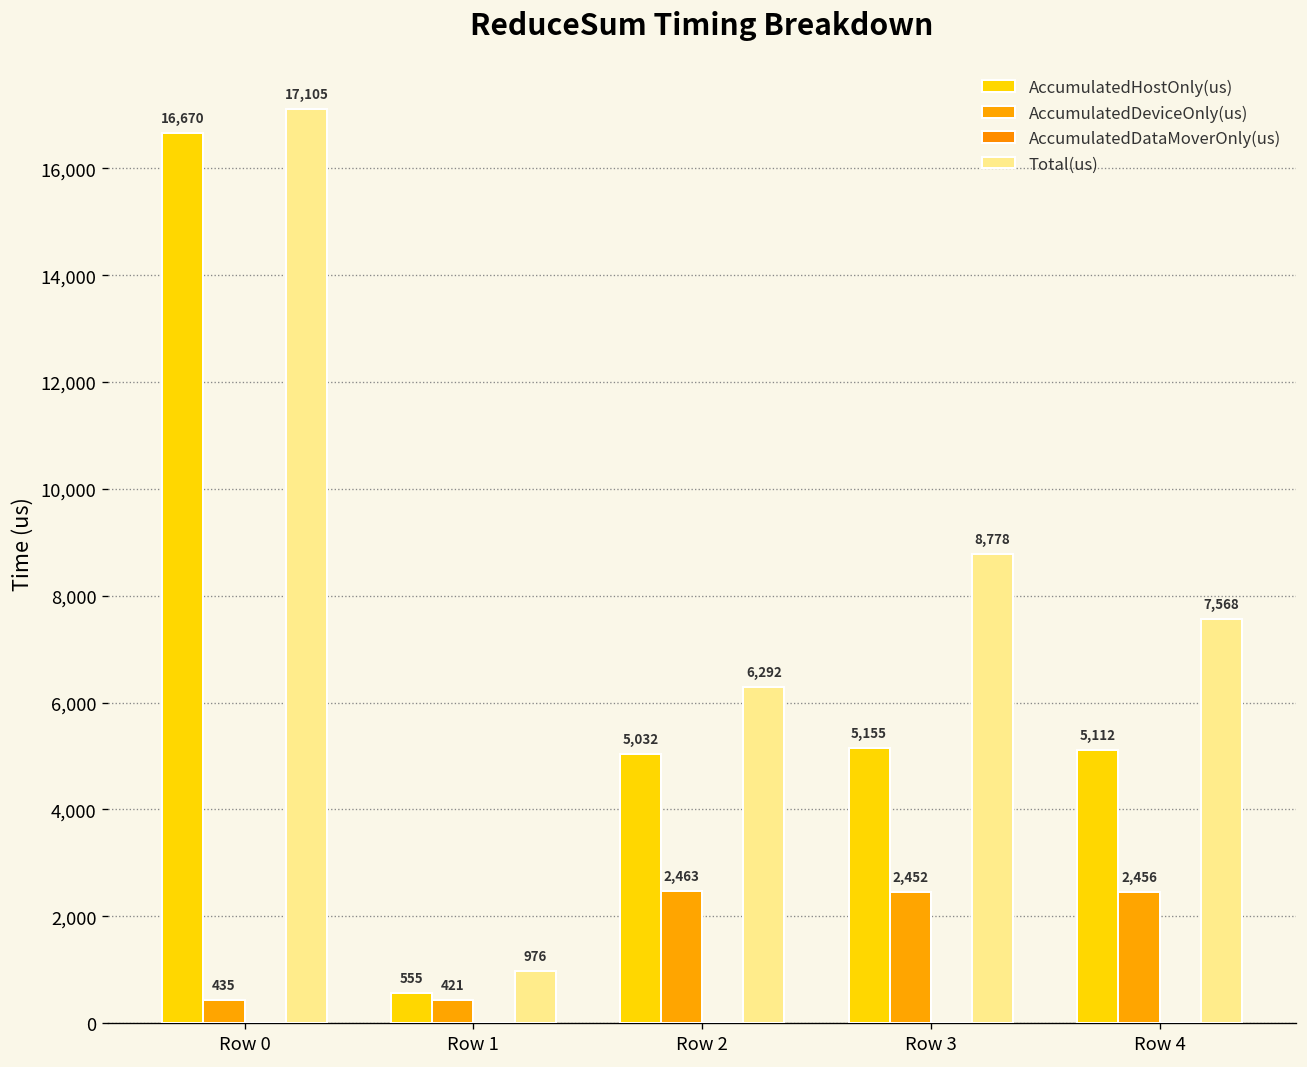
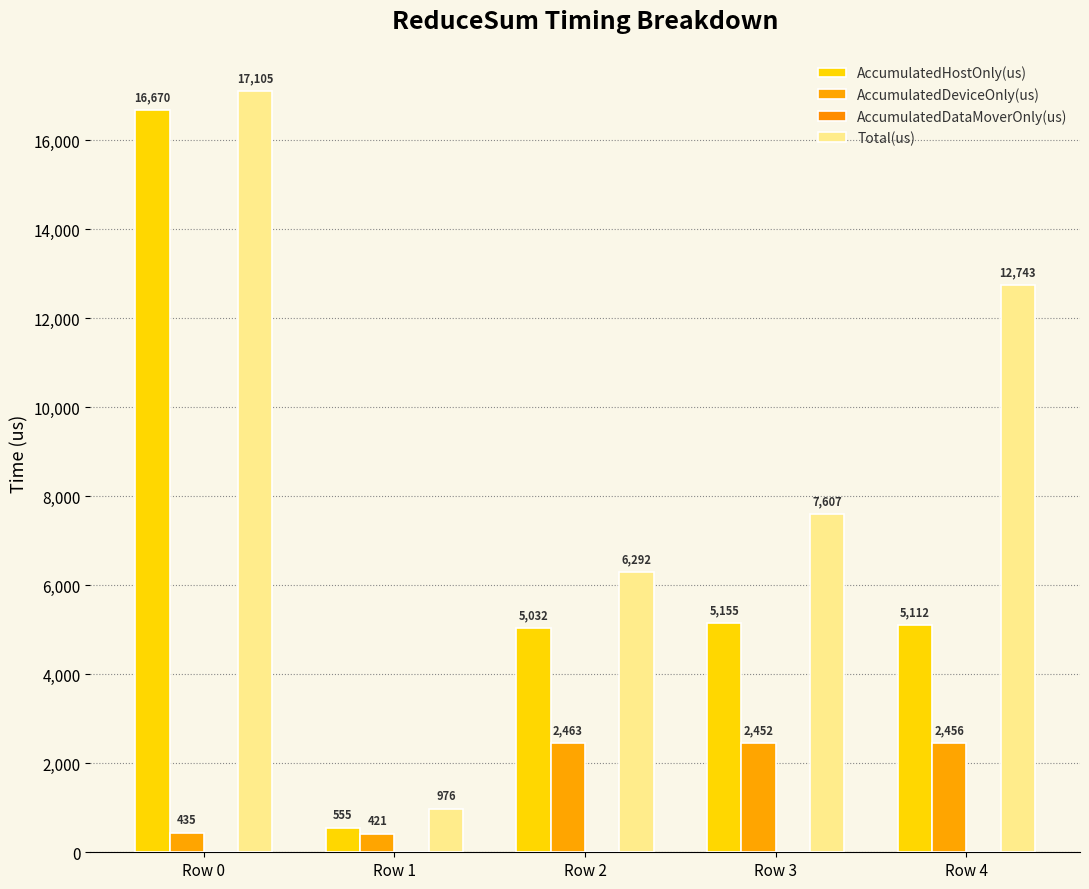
Total(us), Row 3: 8,778 -> 7,607
Total(us), Row 4: 7,568 -> 12,743
